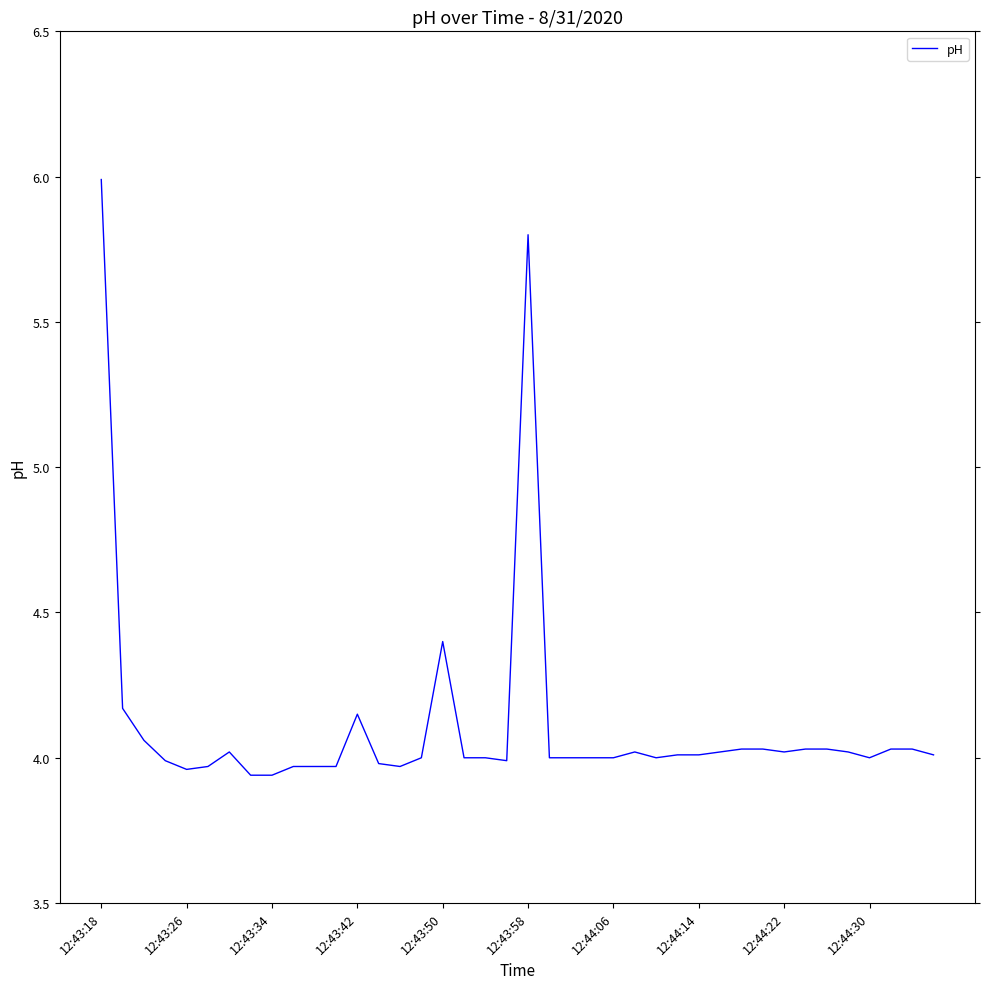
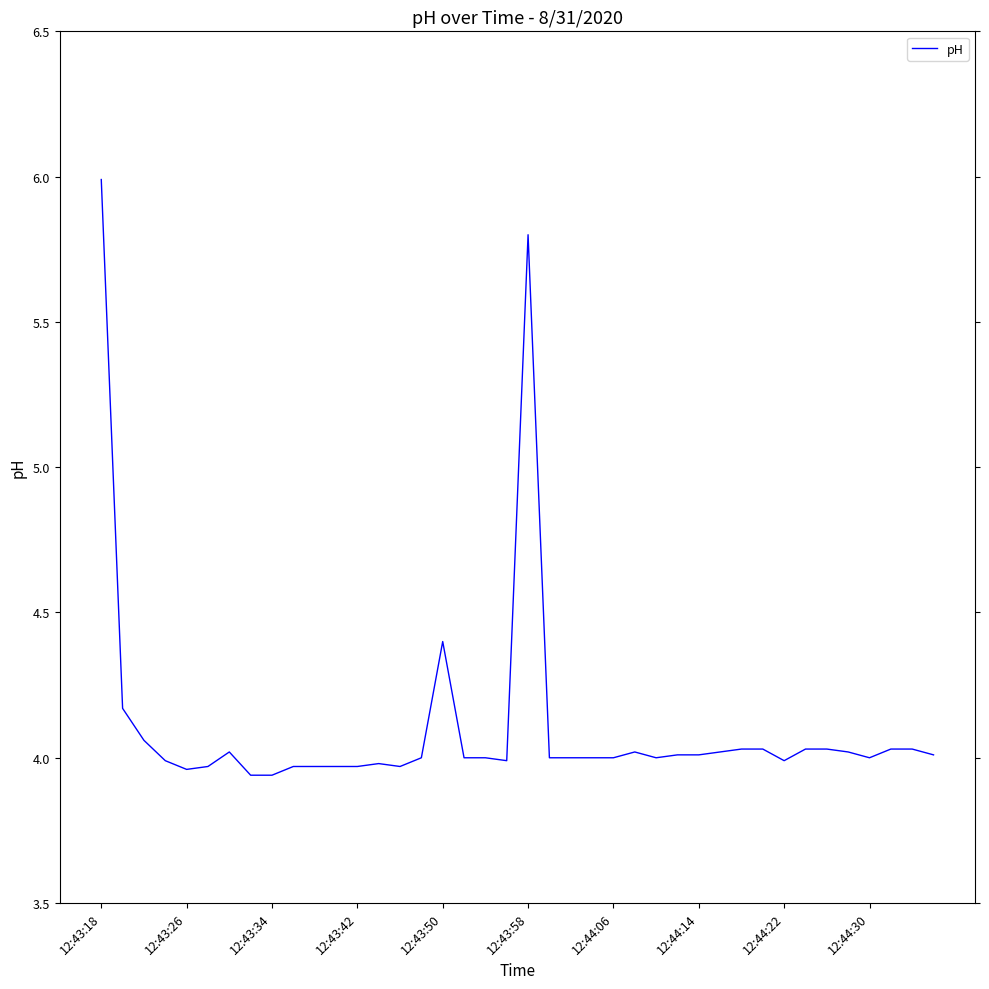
12:43:42: 4.15 -> 3.97
12:44:22: 4.02 -> 3.99
